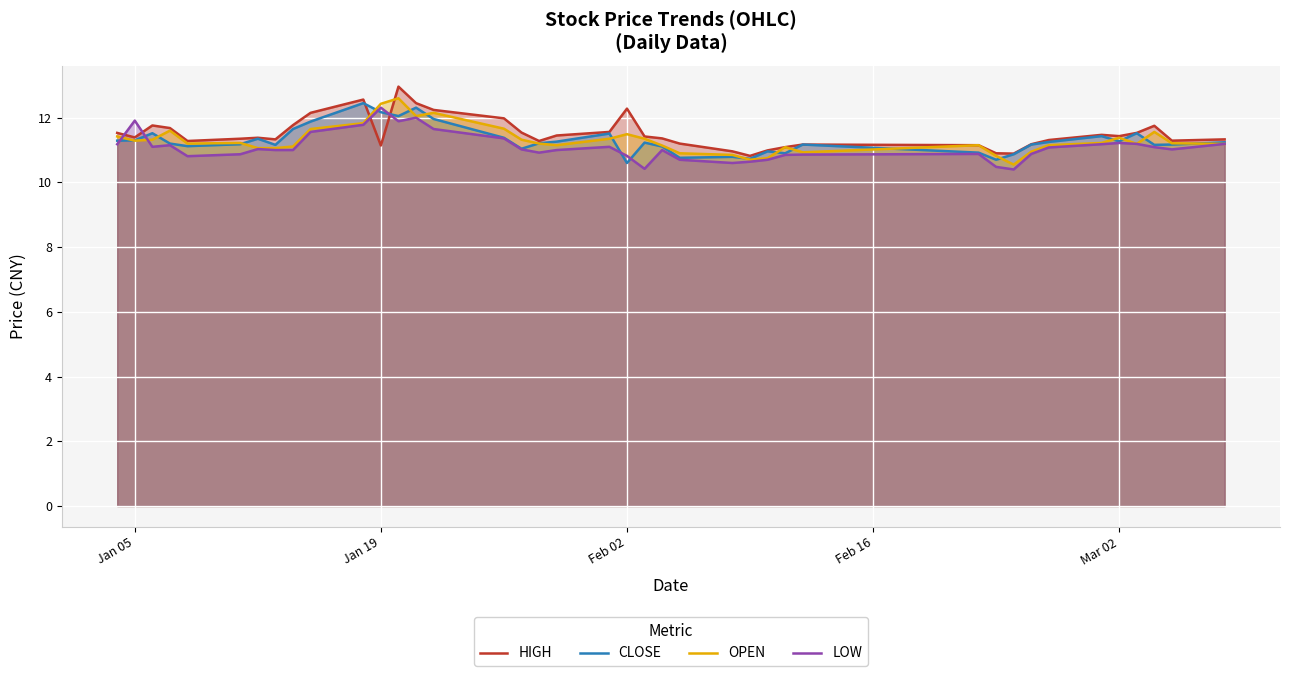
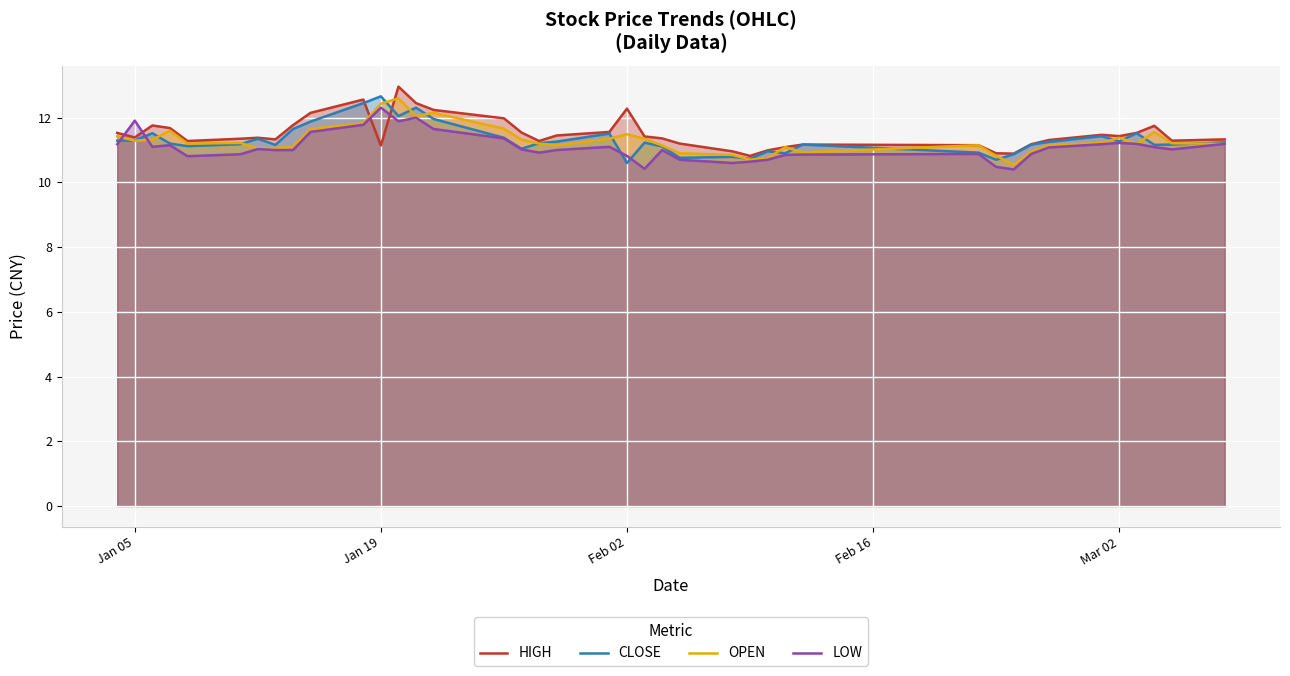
CLOSE, Jan 19: 12.2 -> 12.7
